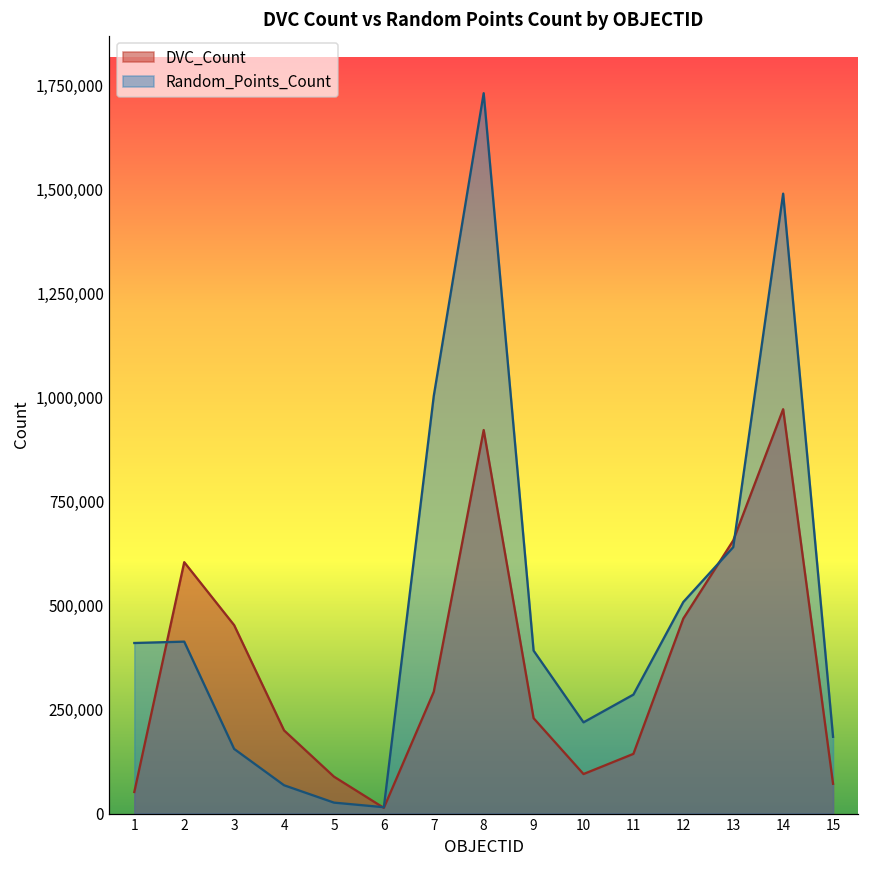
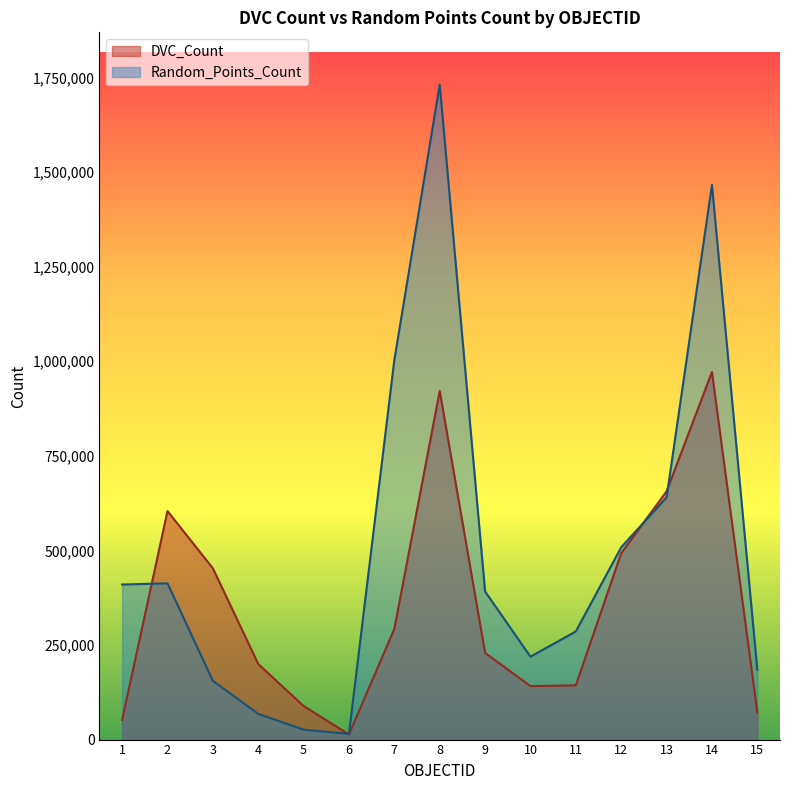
DVC_Count, 10: 90,000 -> 140,000
DVC_Count, 12: 470,000 -> 490,000
Random_Points_Count, 14: 1,490,000 -> 1,470,000
